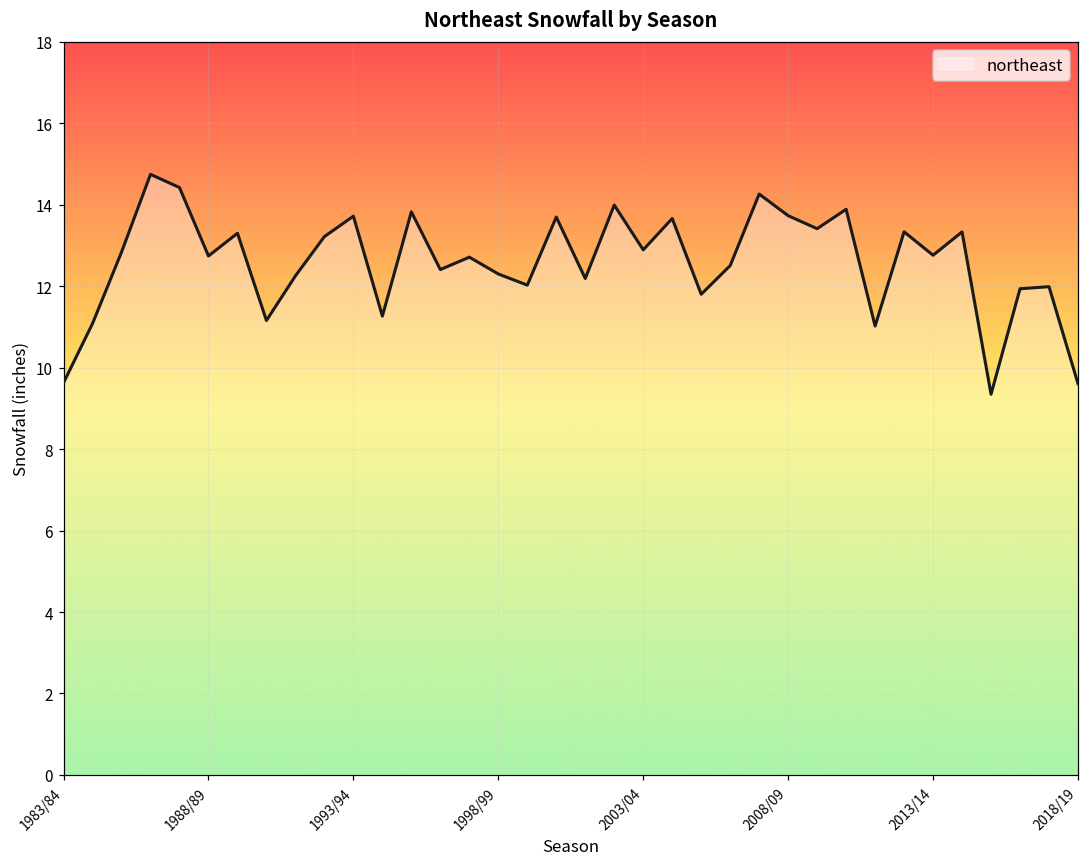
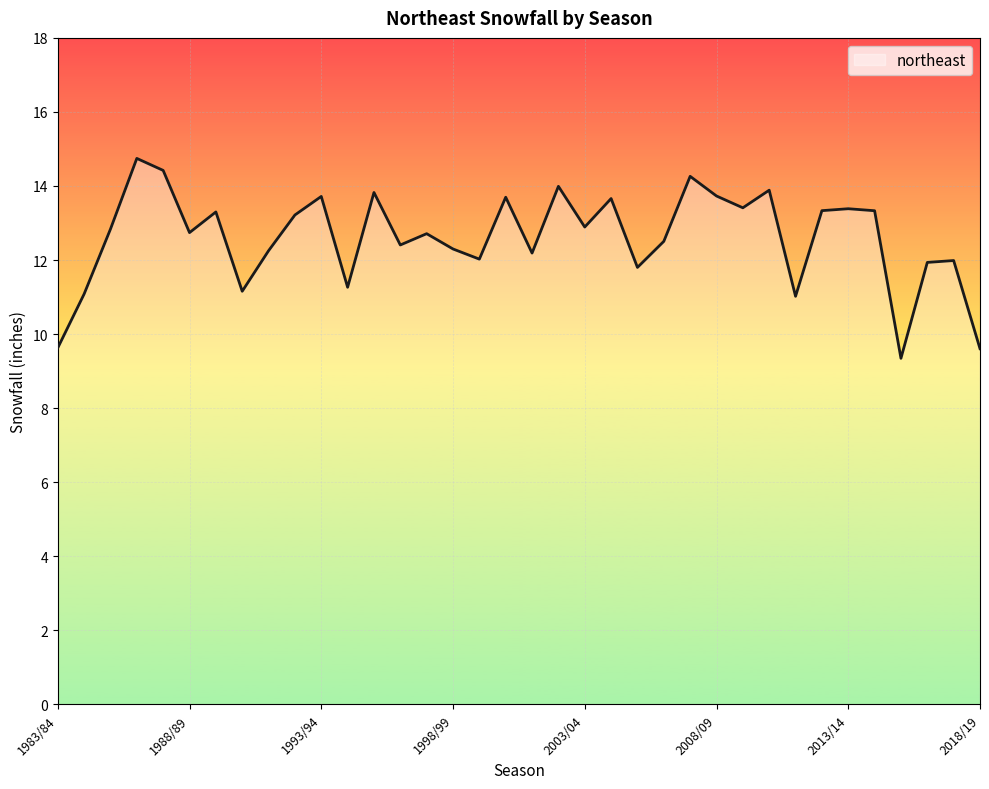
2013/14: 12.8 -> 13.4
